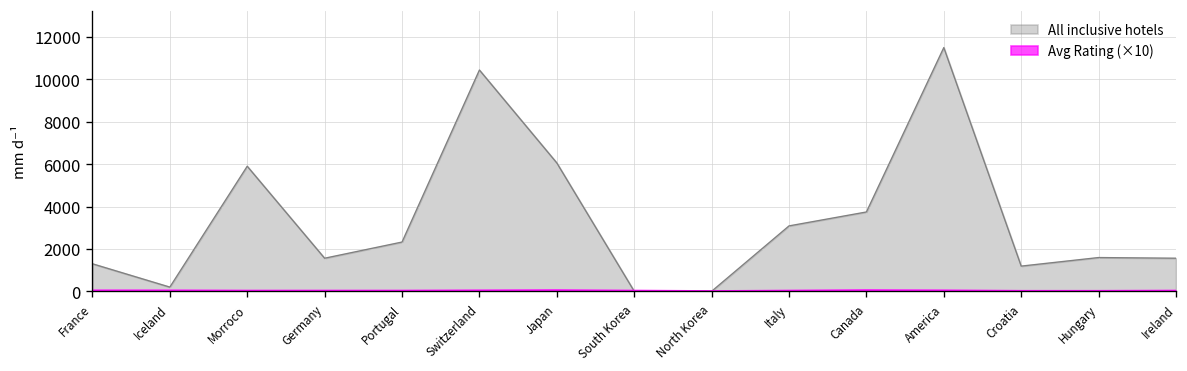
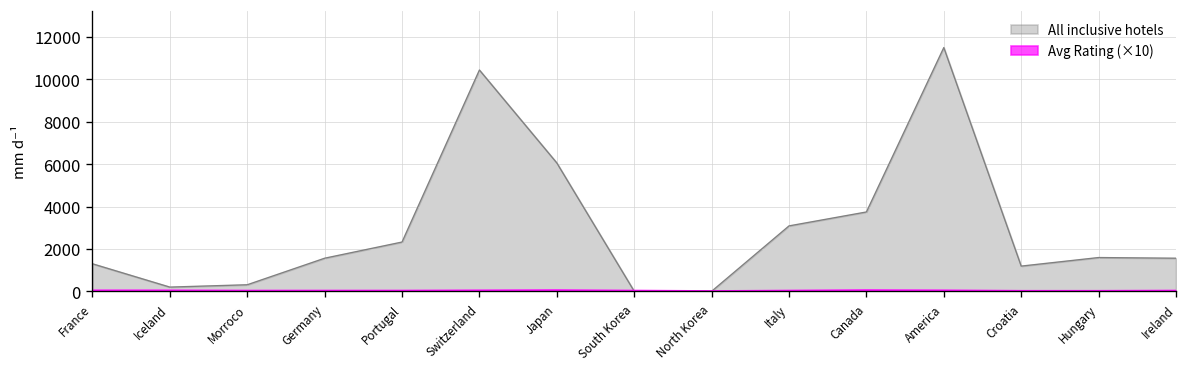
All inclusive hotels, Morroco: 5900 -> 300
